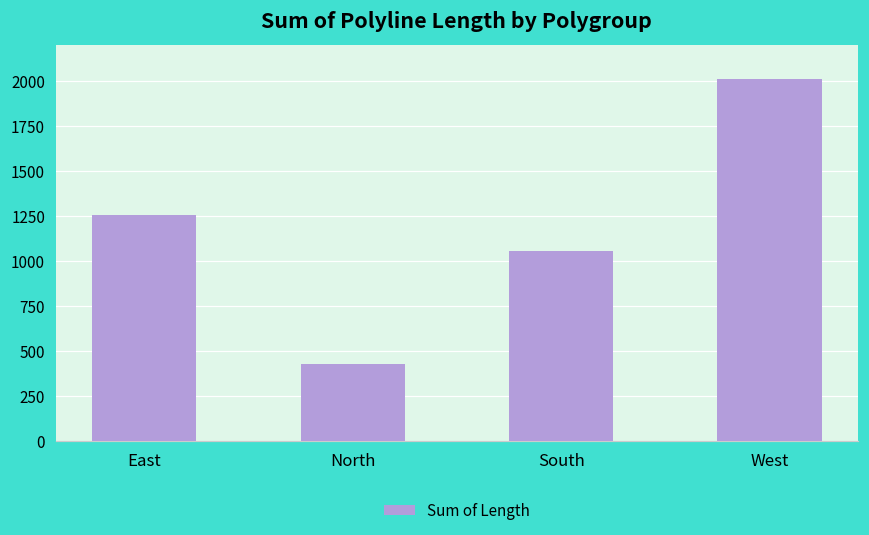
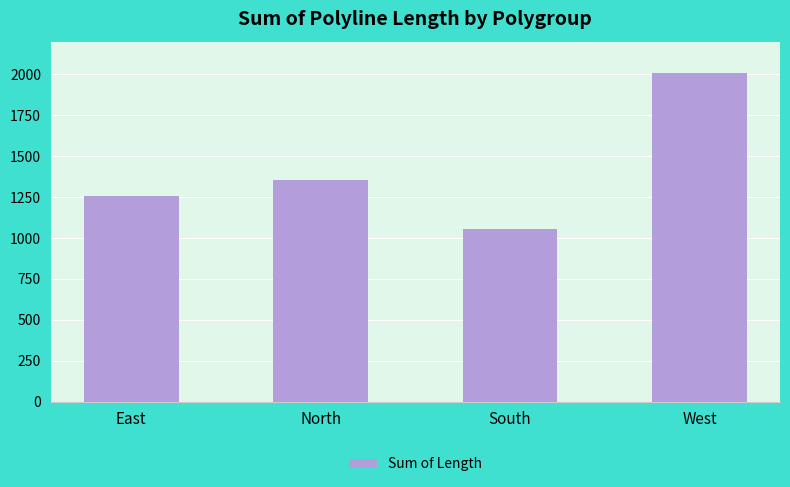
North: 430 -> 1350
